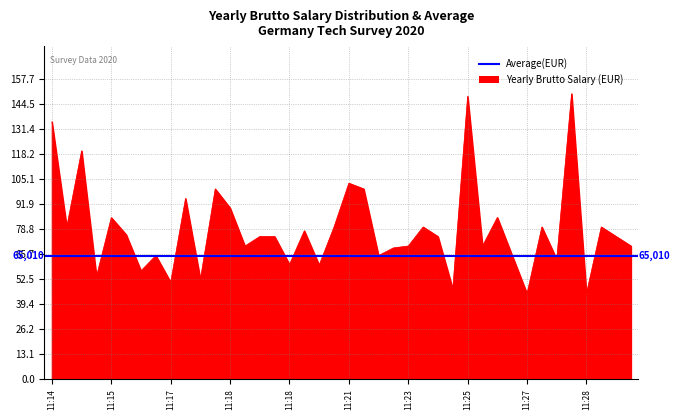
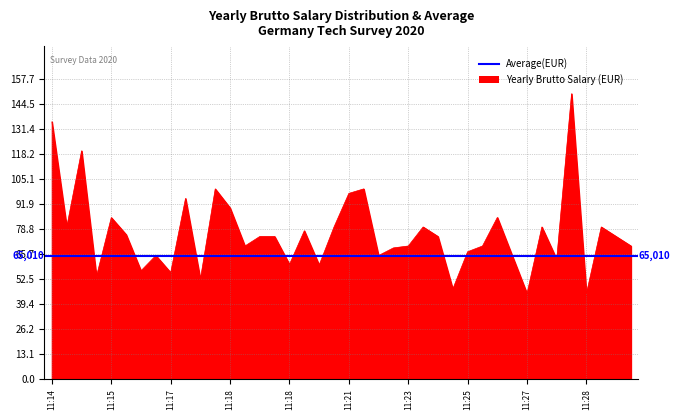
11:17: 51 -> 56
11:21: 103 -> 98
11:25: 149 -> 67
